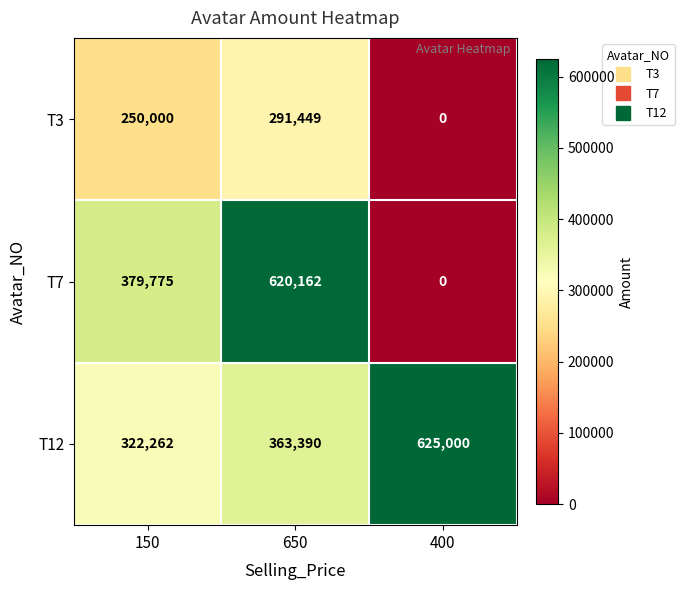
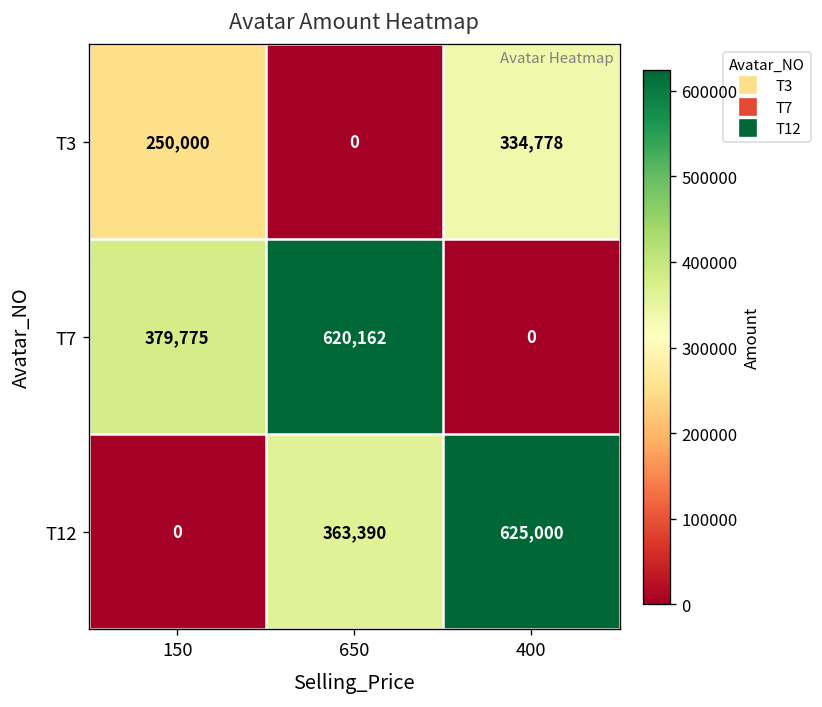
T3, 650: 291,449 -> 0
T3, 400: 0 -> 334,778
T12, 150: 322,262 -> 0
